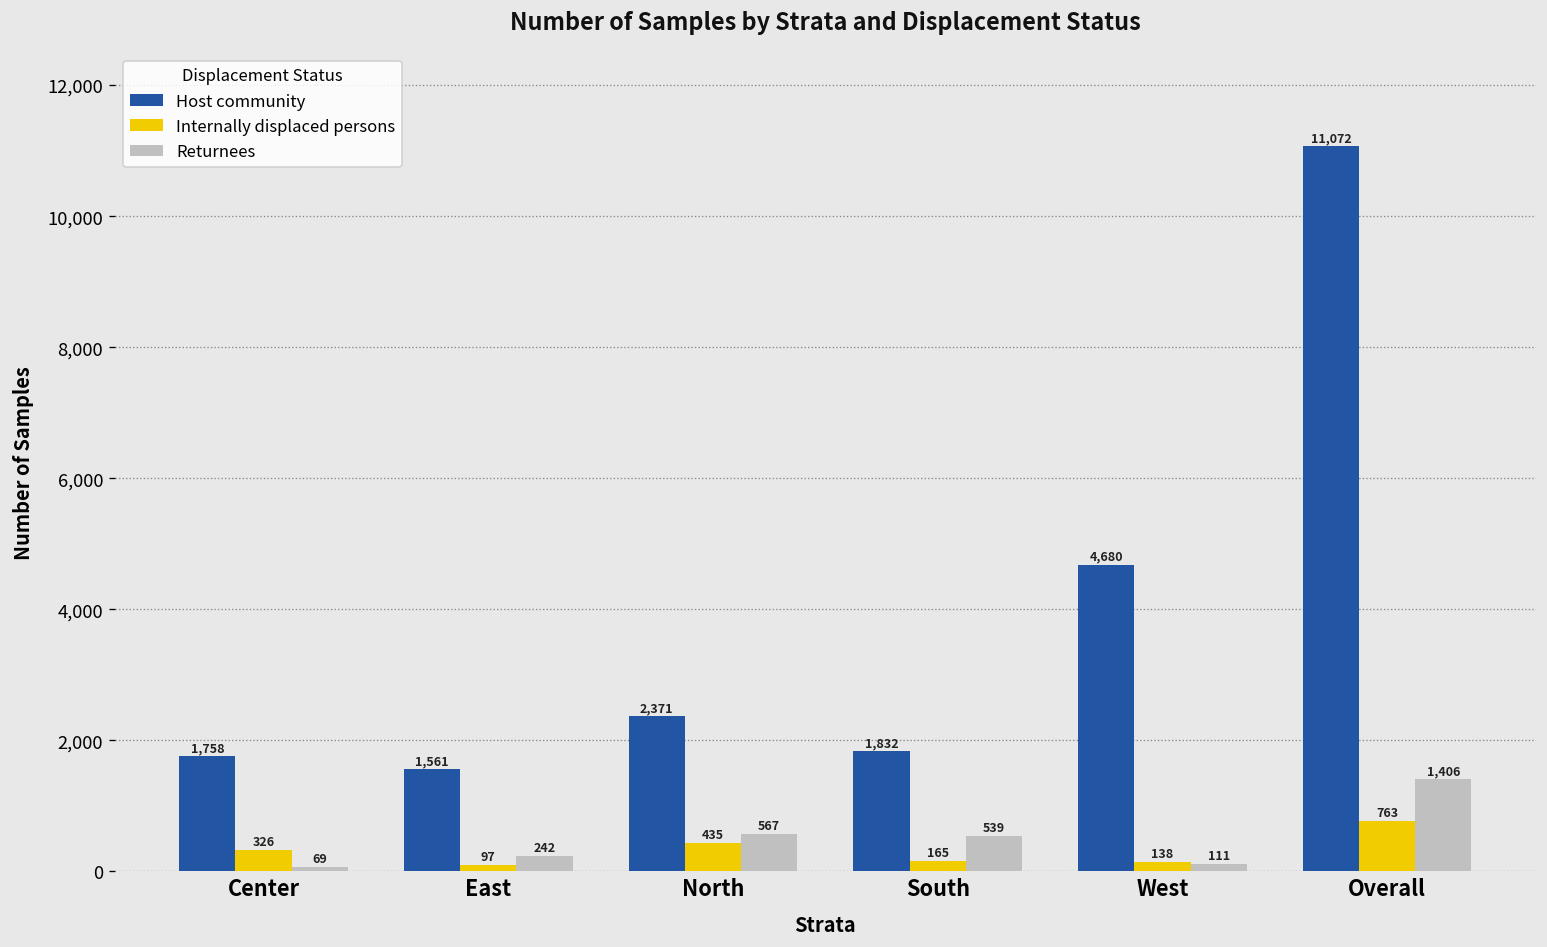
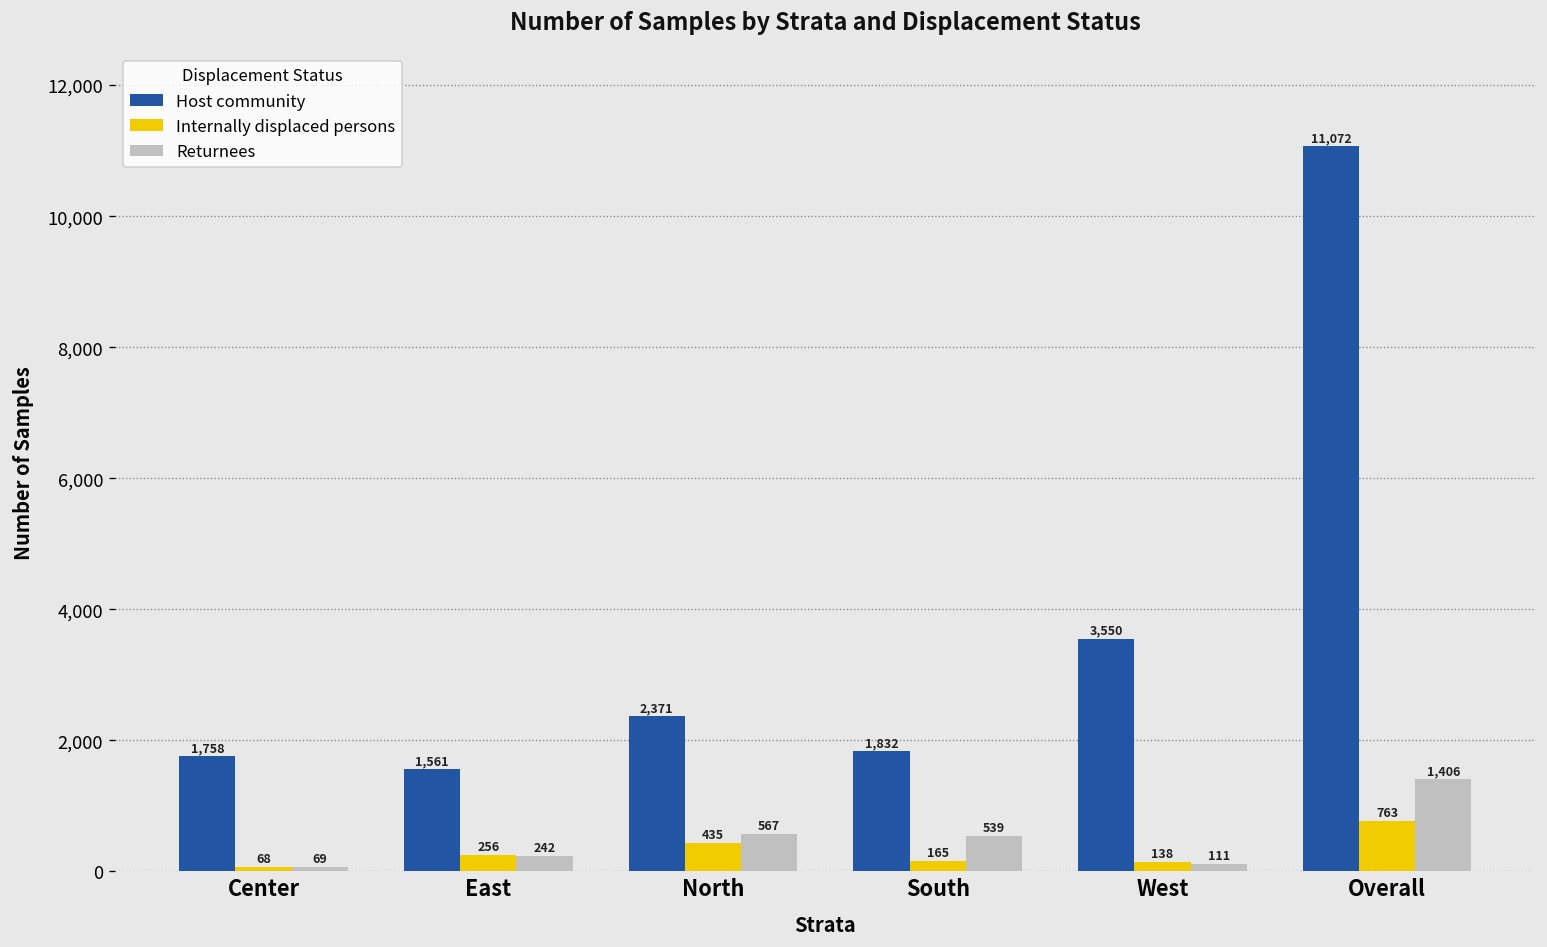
Internally displaced persons, Center: 326 -> 68
Internally displaced persons, East: 97 -> 256
Host community, West: 4,680 -> 3,550
